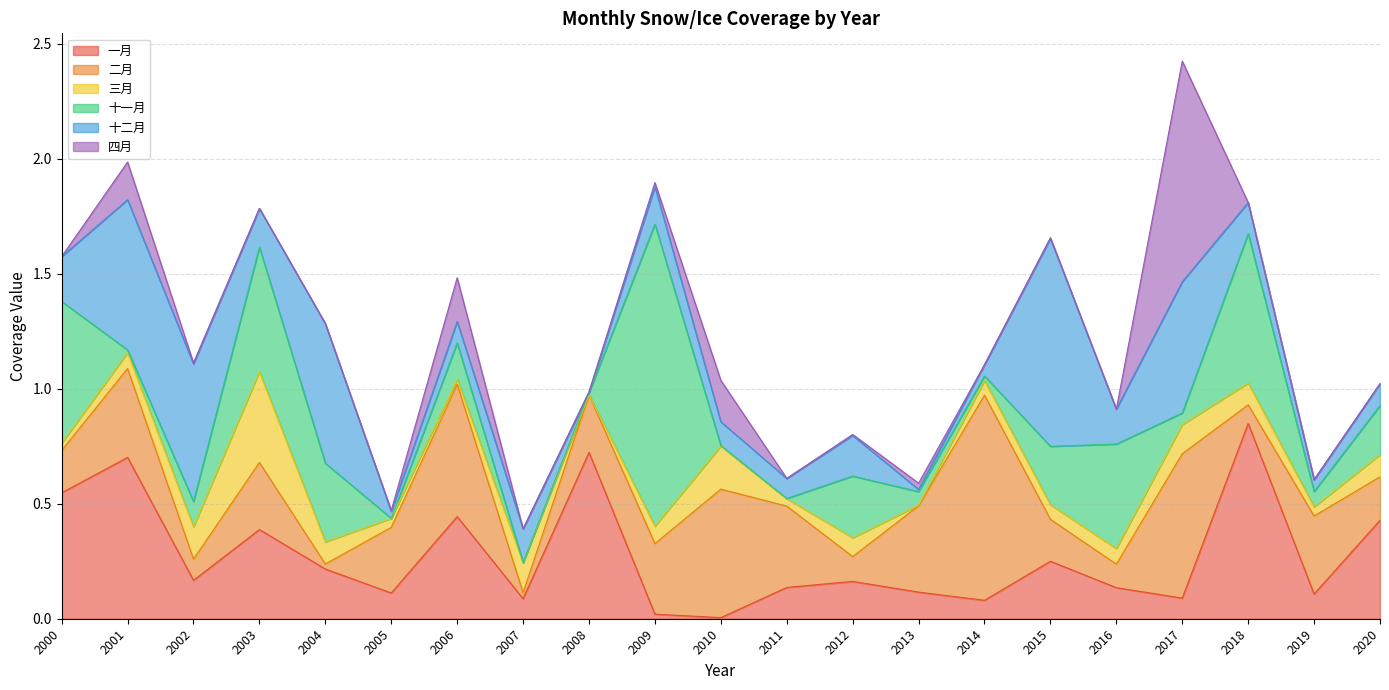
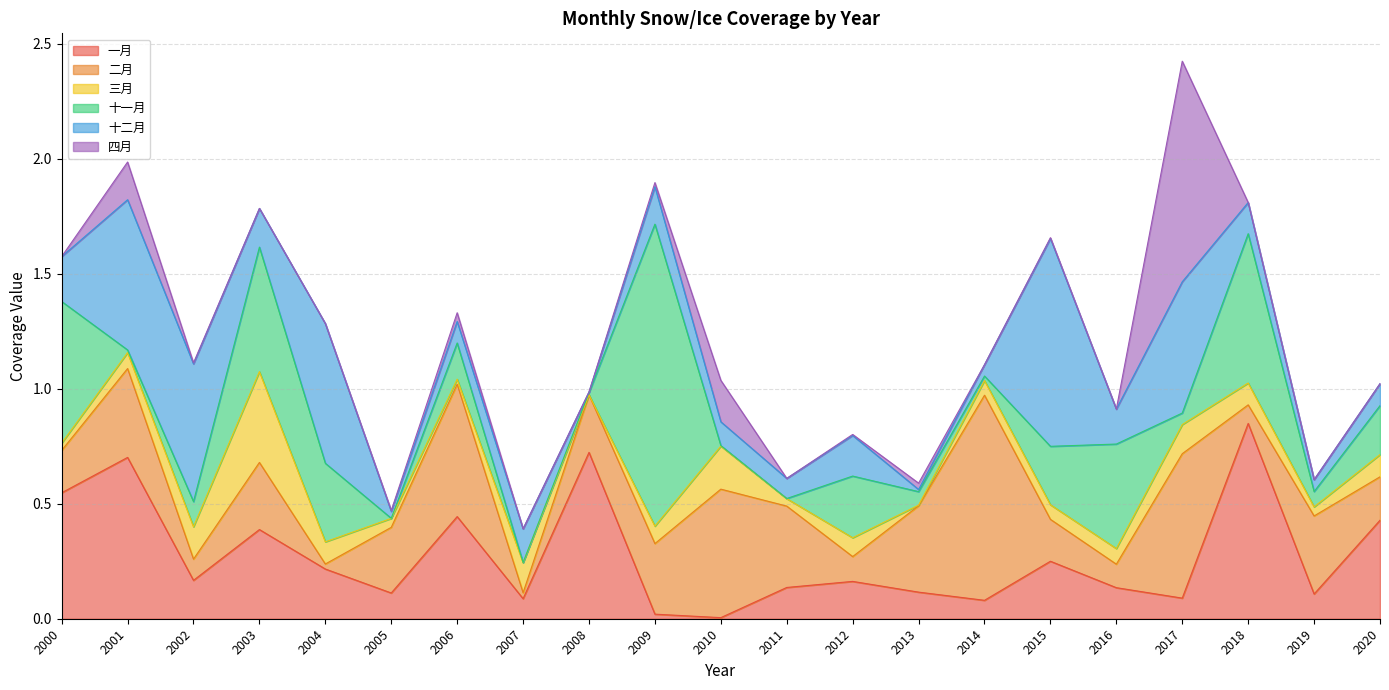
四月, 2006: 0.19 -> 0.04
